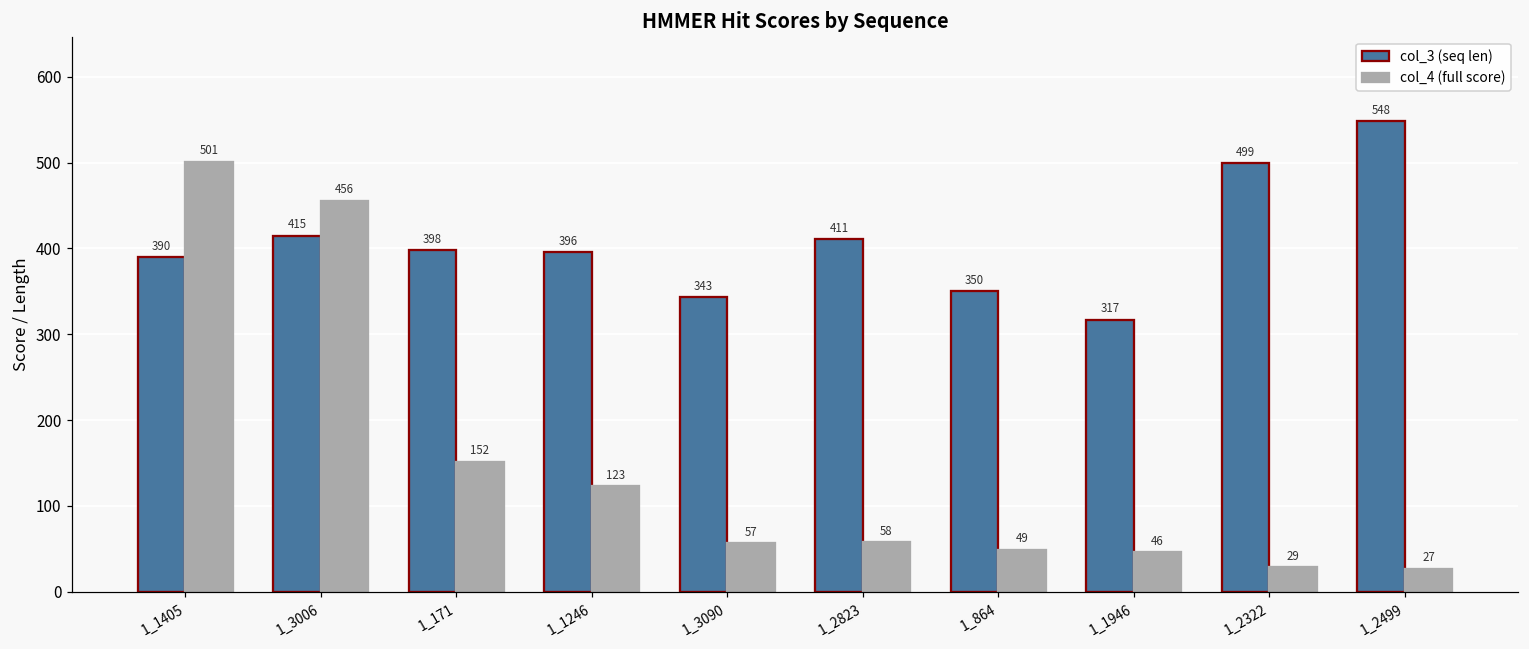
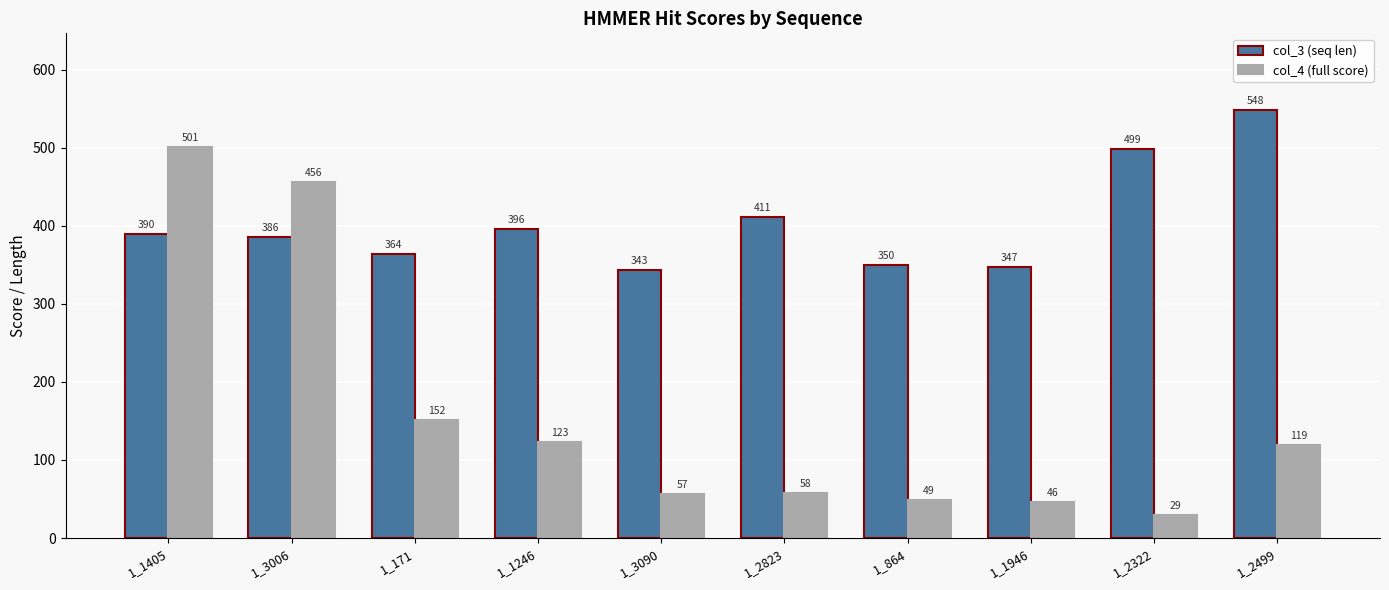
col_3 (seq len), 1_3006: 415 -> 386
col_3 (seq len), 1_171: 398 -> 364
col_3 (seq len), 1_1946: 317 -> 347
col_4 (full score), 1_2499: 27 -> 119
